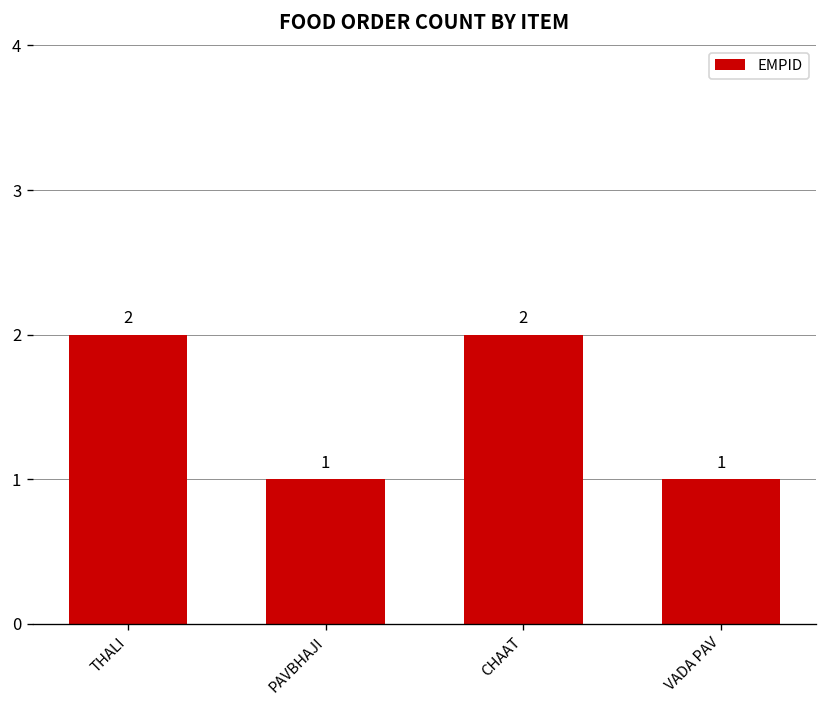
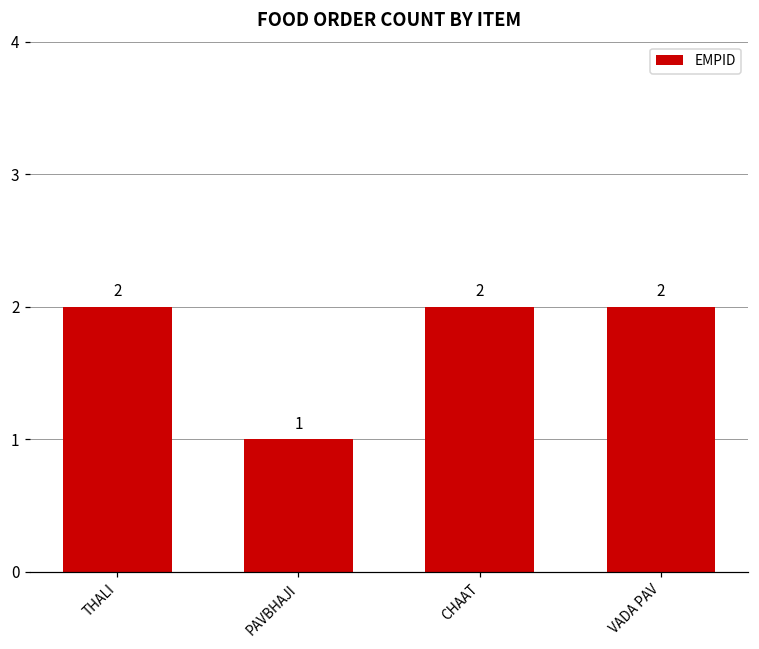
VADA PAV: 1 -> 2
